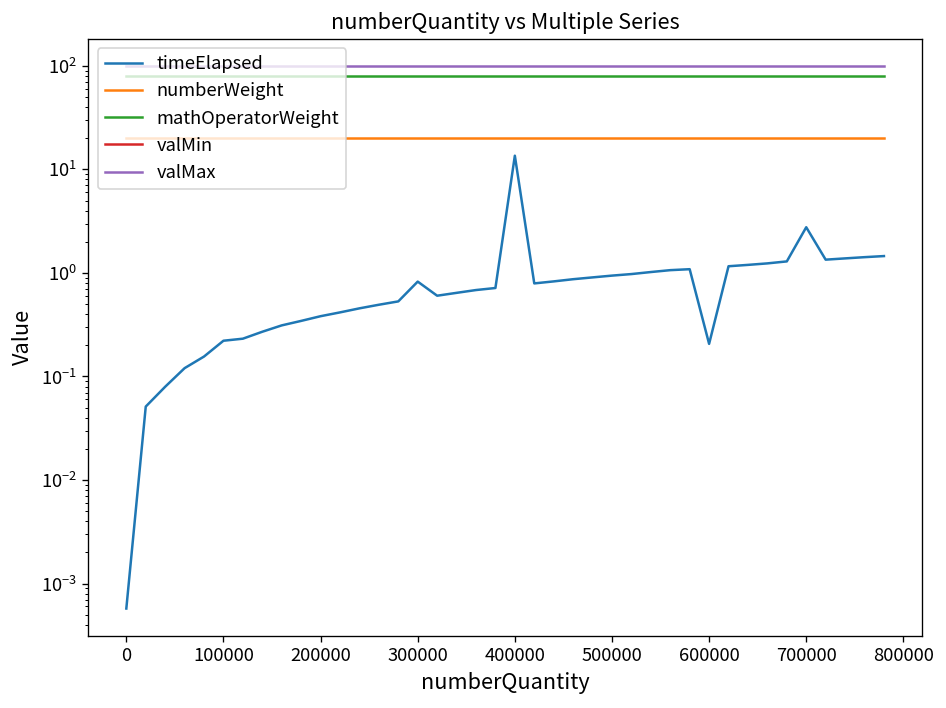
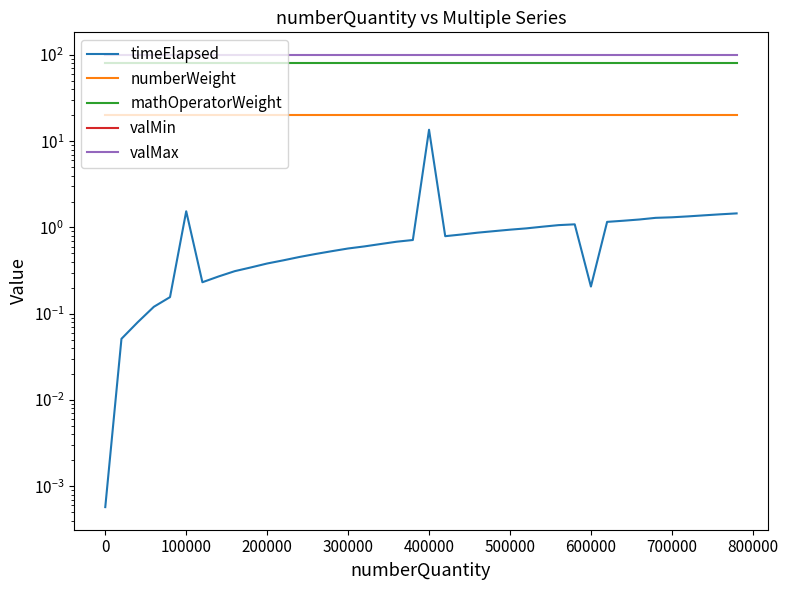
timeElapsed, 100000: 0.22 -> 1.5
timeElapsed, 300000: 0.8 -> 0.6
timeElapsed, 700000: 2.8 -> 1.3
